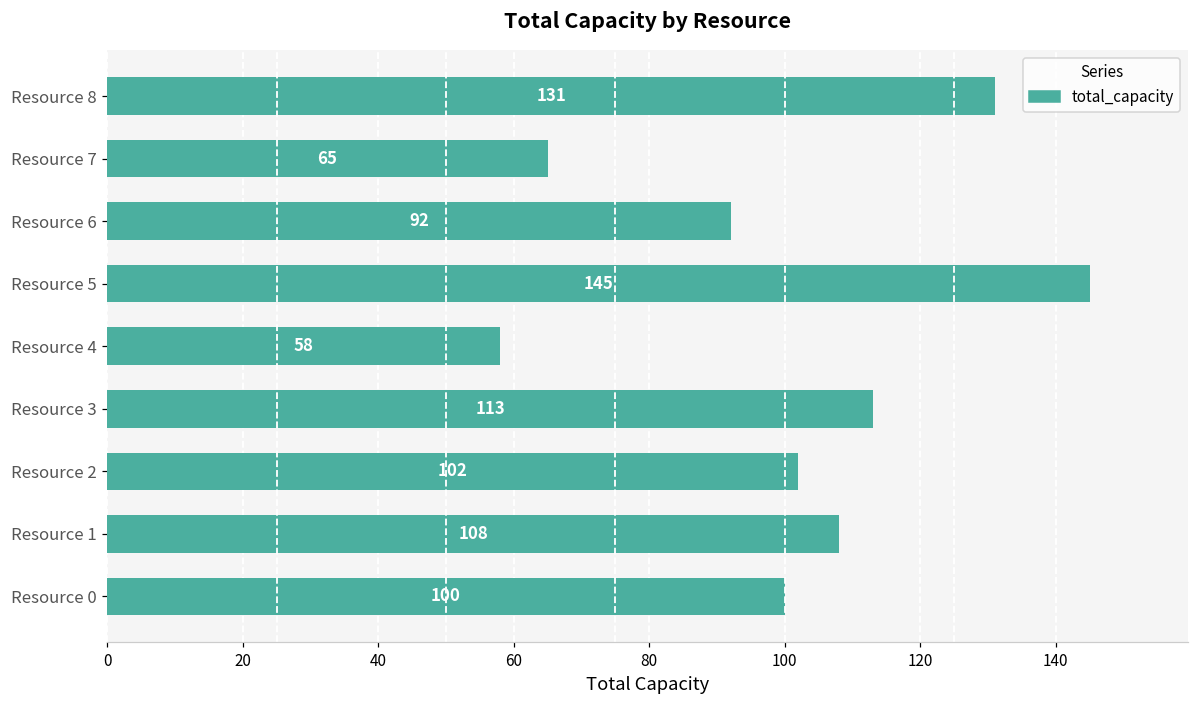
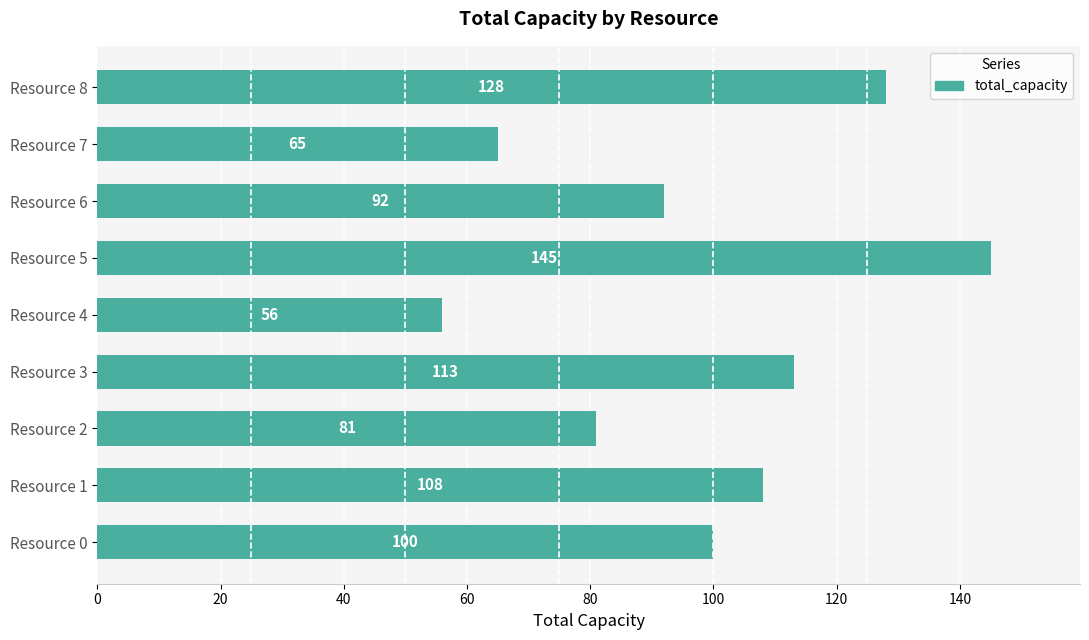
Resource 8: 131 -> 128
Resource 4: 58 -> 56
Resource 2: 102 -> 81
